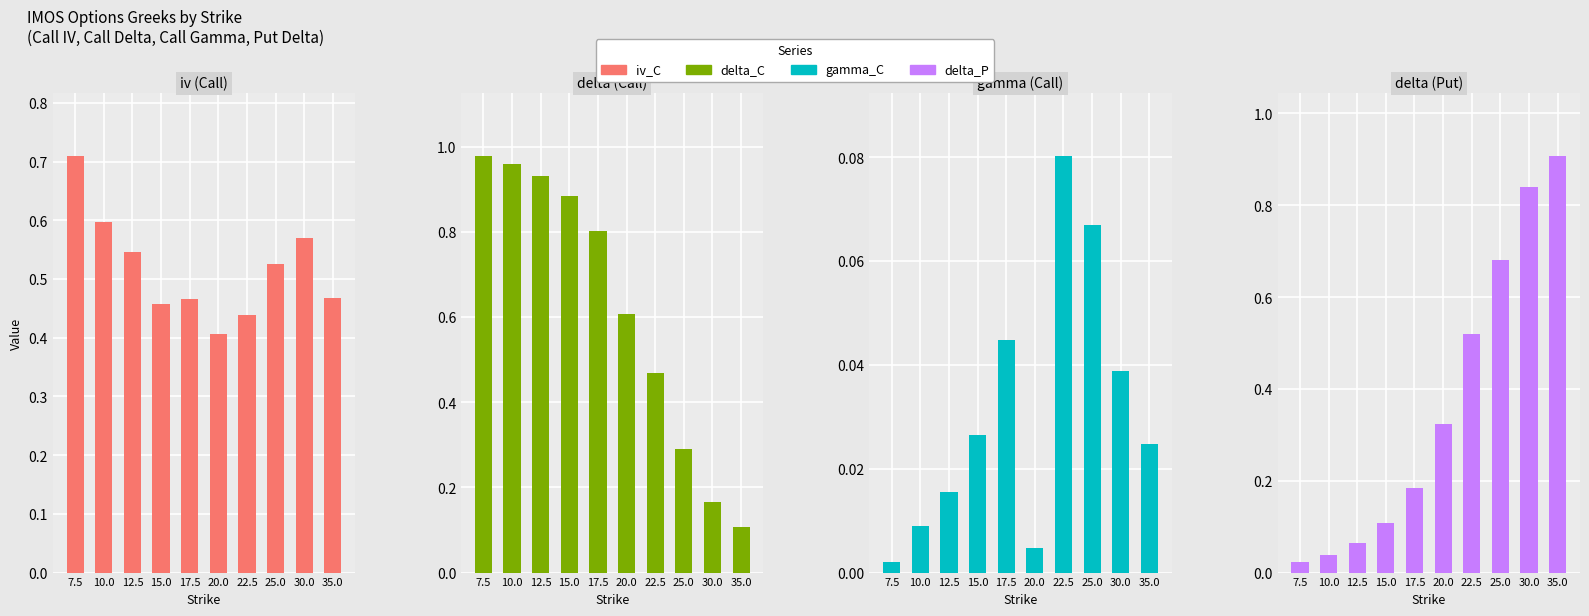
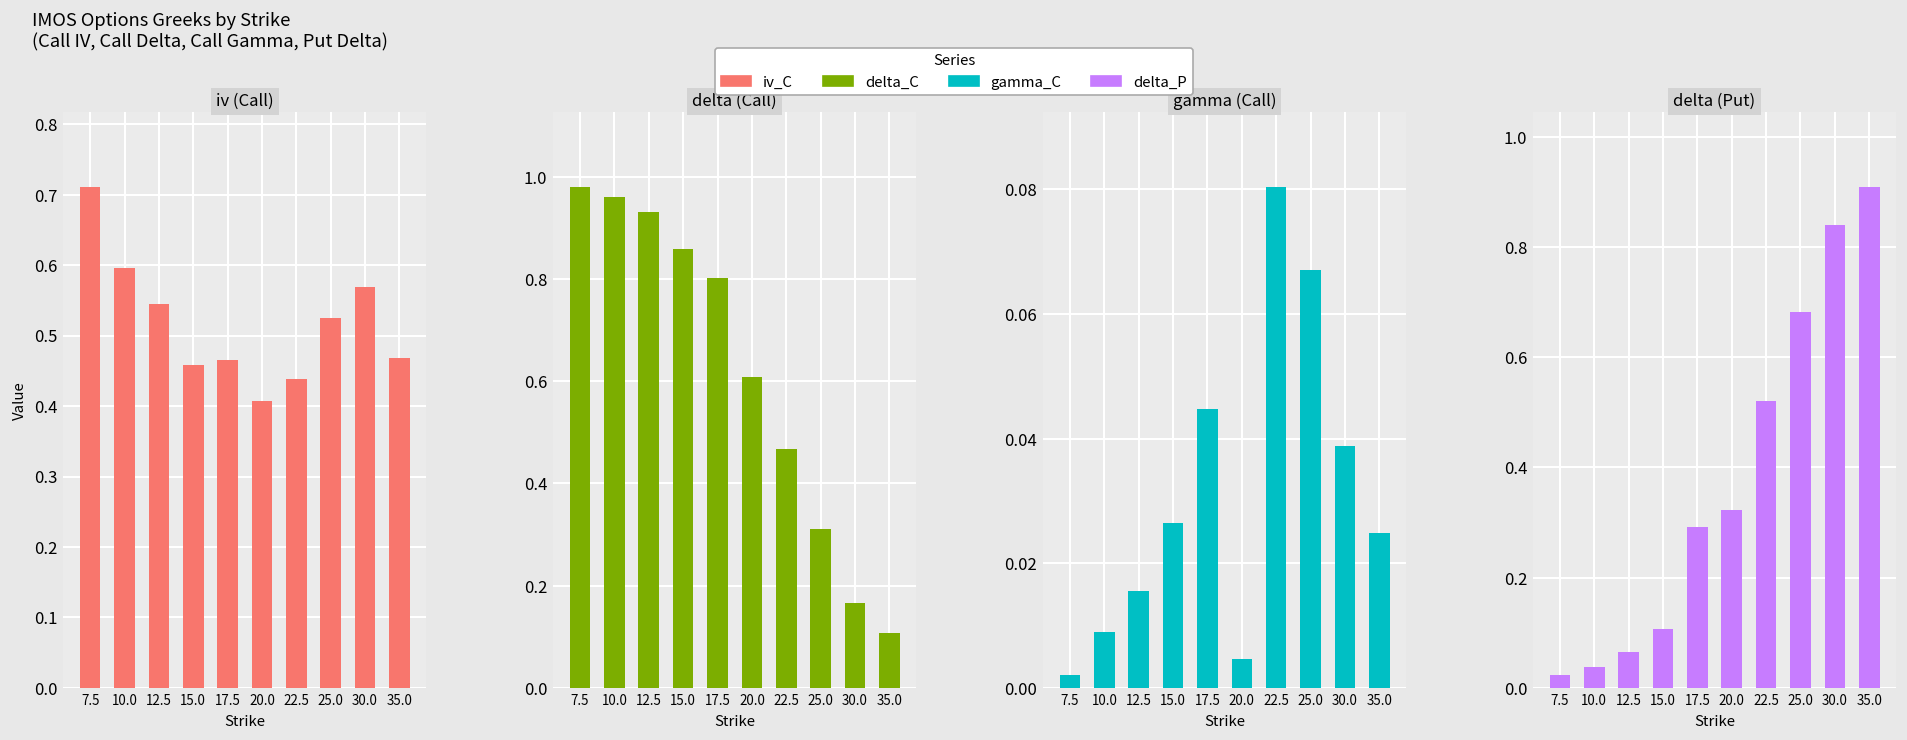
delta (Call), 15.0: 0.88 -> 0.86
delta (Call), 25.0: 0.29 -> 0.31
delta (Put), 17.5: 0.18 -> 0.29
